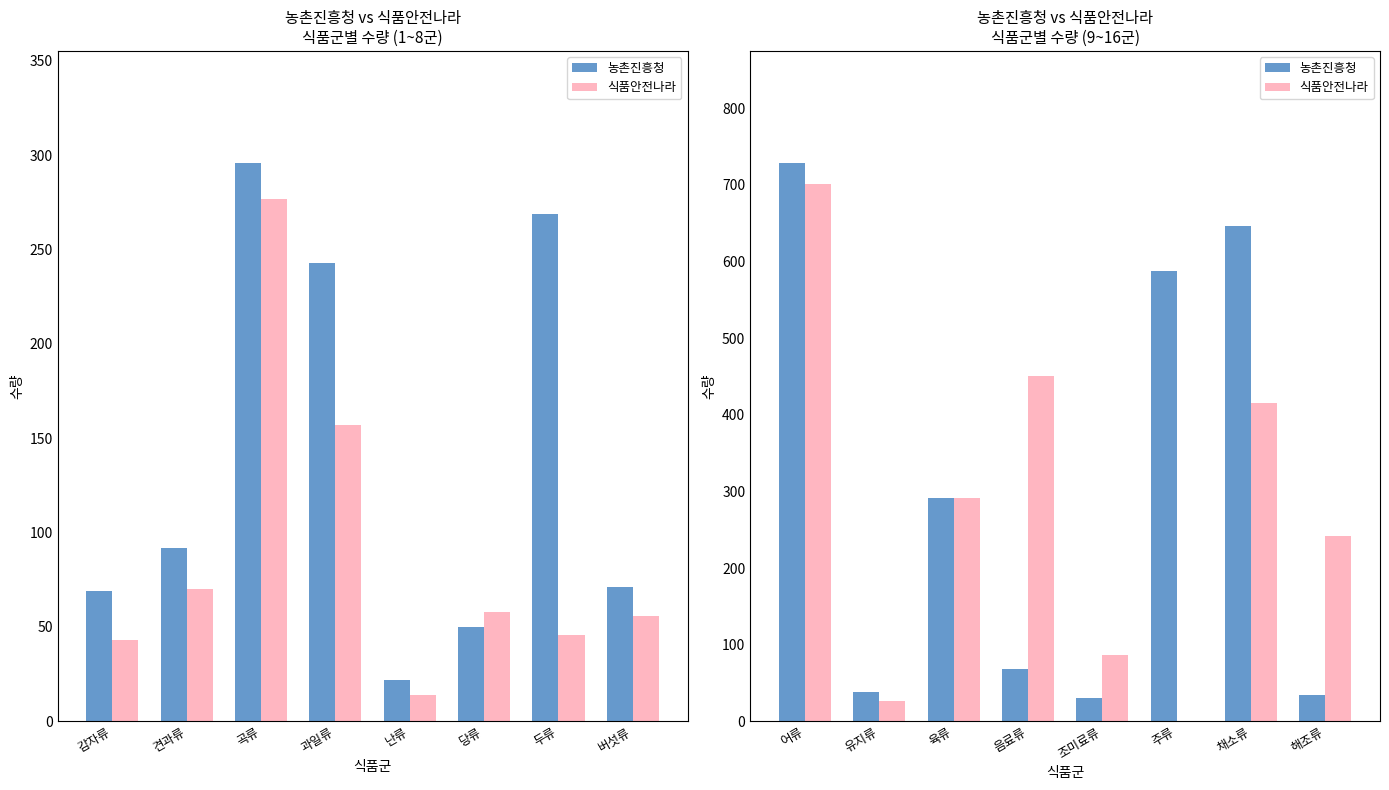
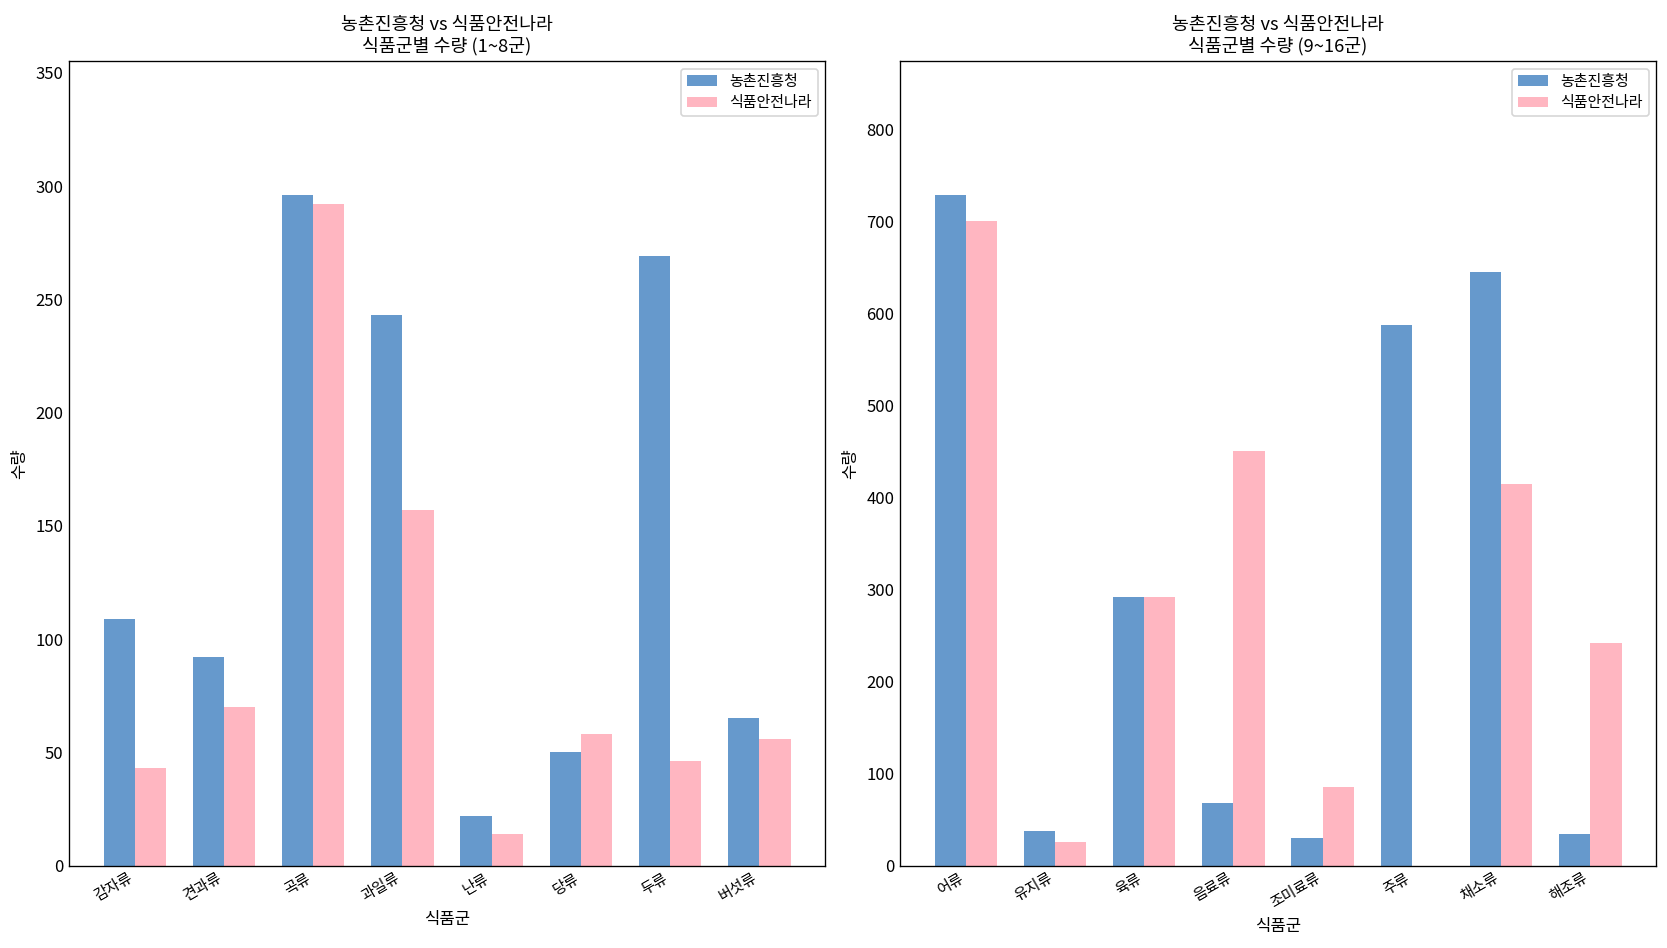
농촌진흥청 vs 식품안전나라 식품군별 수량 (1~8군), 농촌진흥청, 감자류: 69 -> 109
농촌진흥청 vs 식품안전나라 식품군별 수량 (1~8군), 식품안전나라, 곡류: 277 -> 292
농촌진흥청 vs 식품안전나라 식품군별 수량 (1~8군), 농촌진흥청, 버섯류: 71 -> 65
